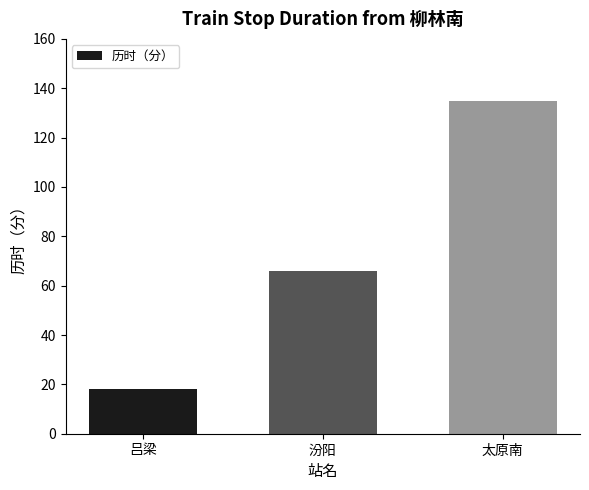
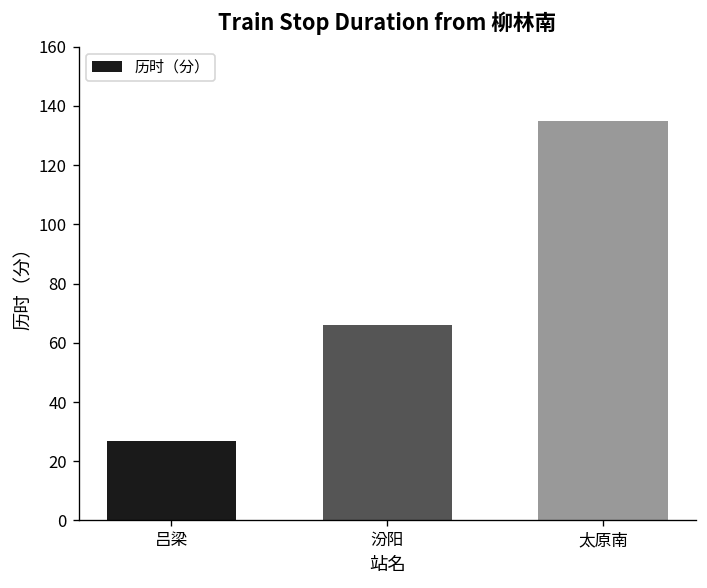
吕梁: 18 -> 27
